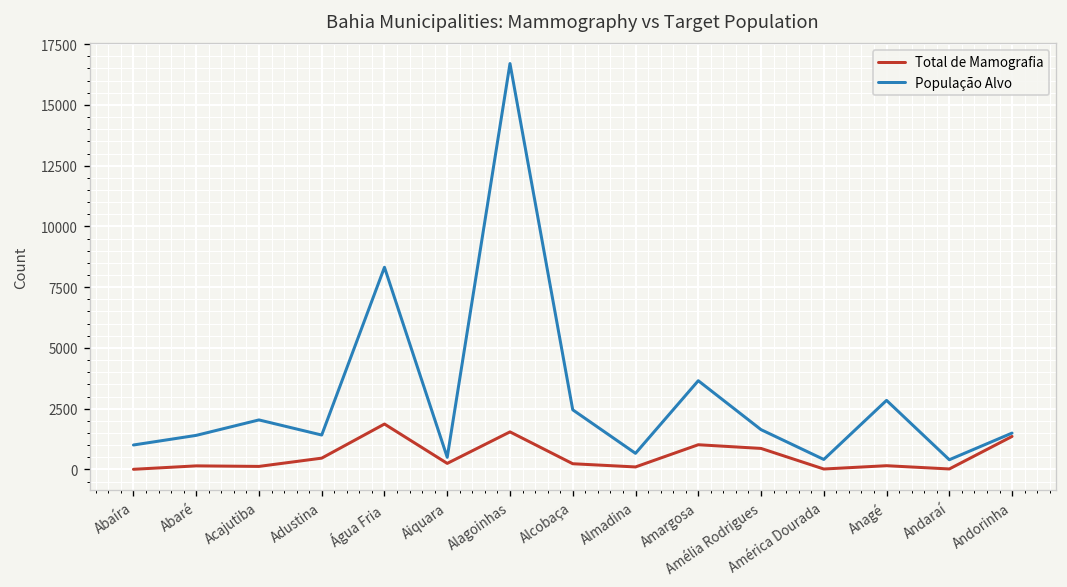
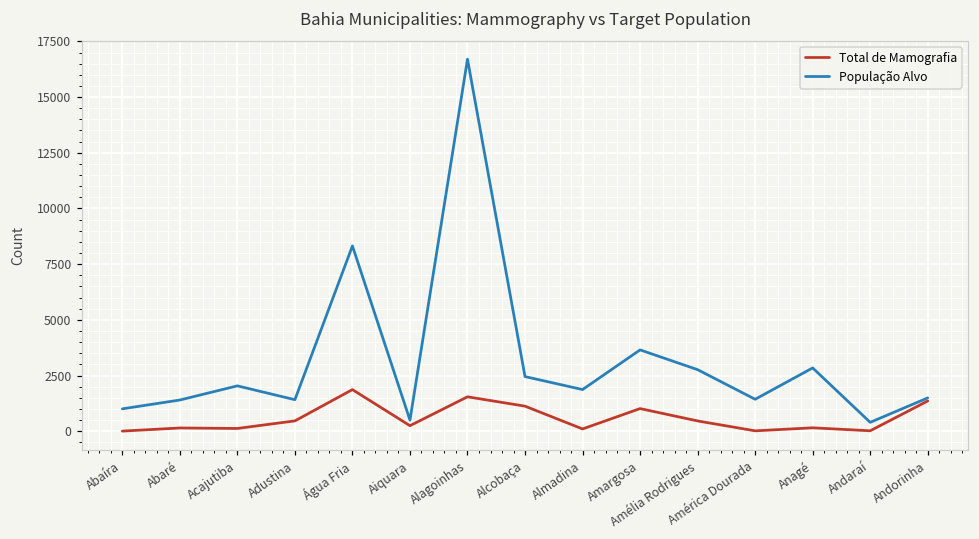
Total de Mamografia, Alcobaça: 200 -> 1100
População Alvo, Almadina: 700 -> 1900
Total de Mamografia, Amélia Rodrigues: 900 -> 500
População Alvo, Amélia Rodrigues: 1600 -> 2800
População Alvo, América Dourada: 400 -> 1400
